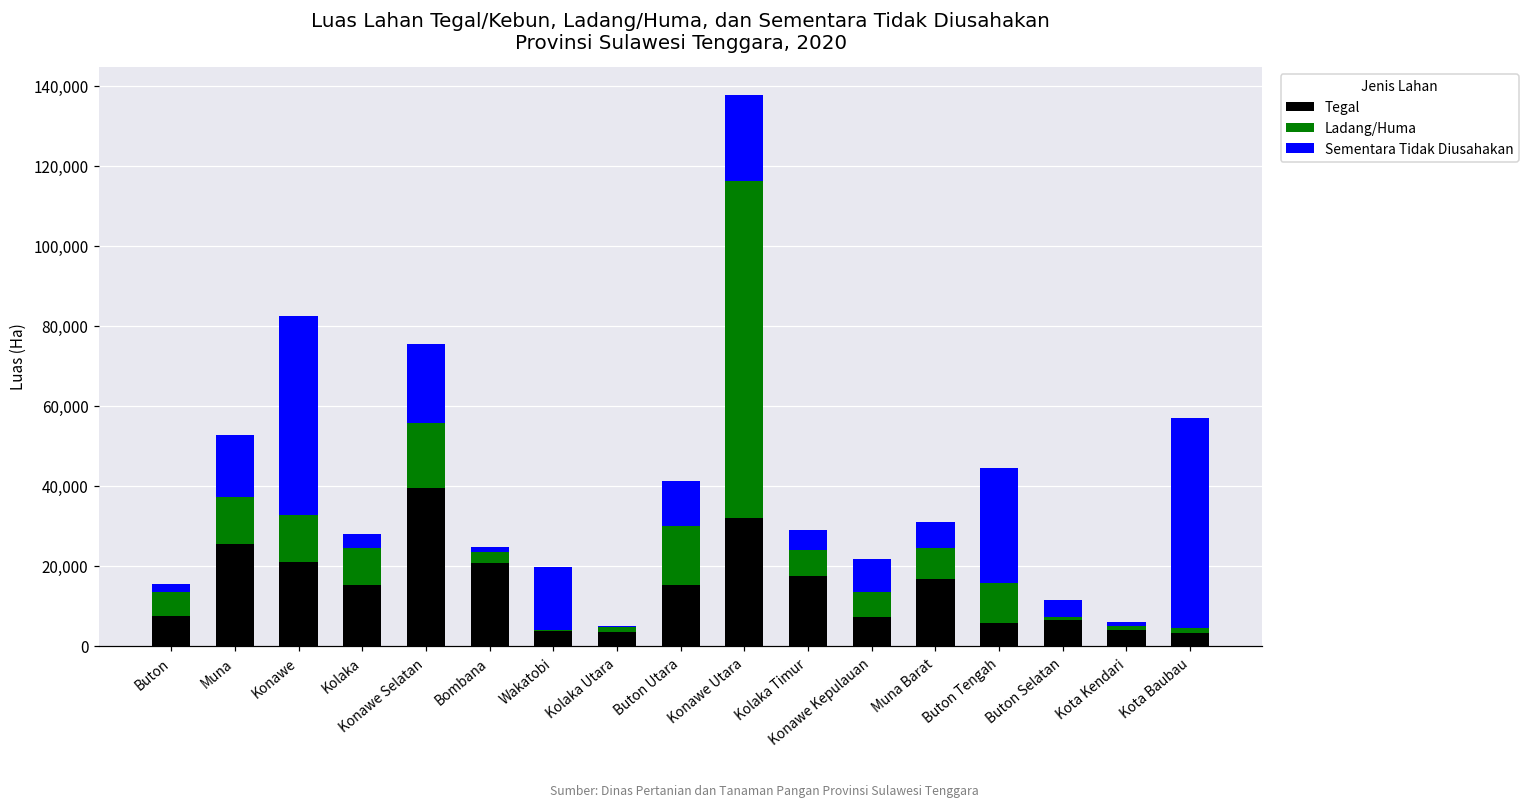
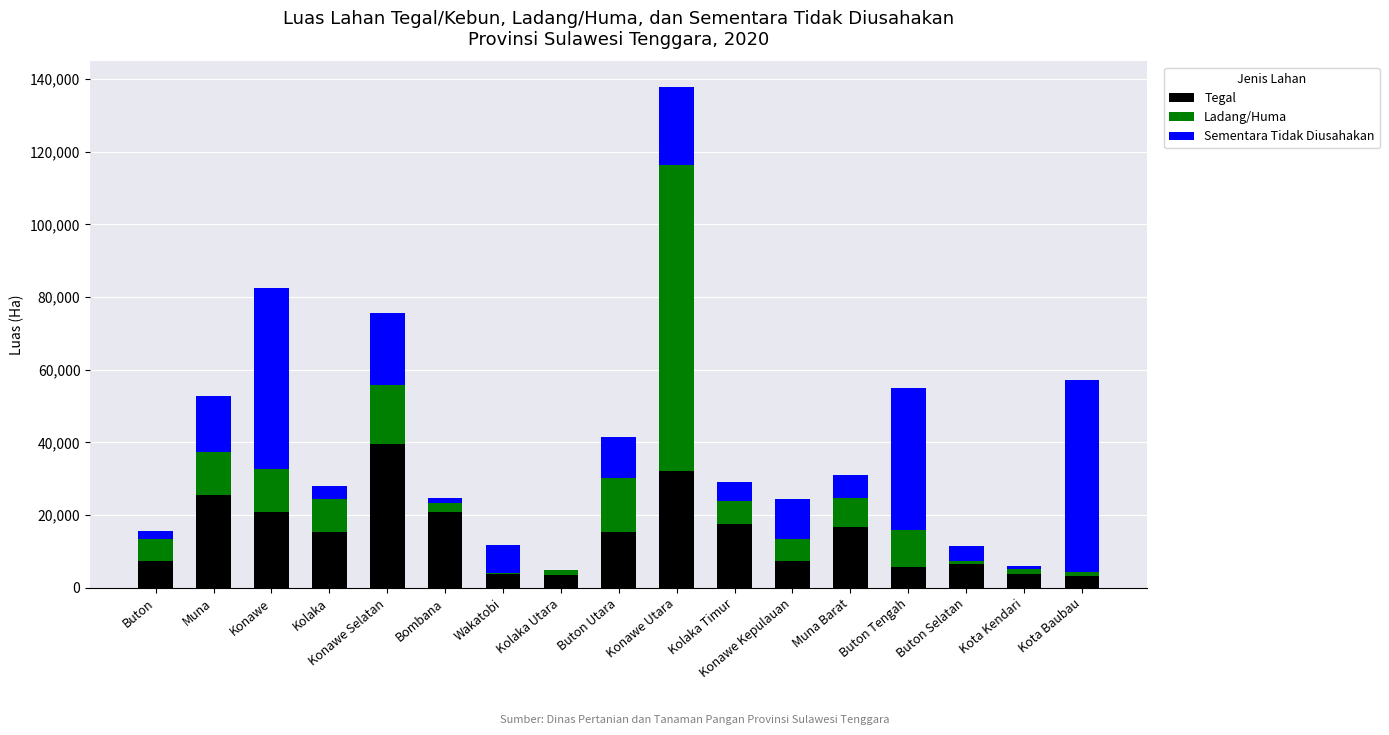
Sementara Tidak Diusahakan, Wakatobi: 16,000 -> 8,000
Sementara Tidak Diusahakan, Konawe Kepulauan: 8,000 -> 11,000
Sementara Tidak Diusahakan, Buton Tengah: 29,000 -> 39,000
